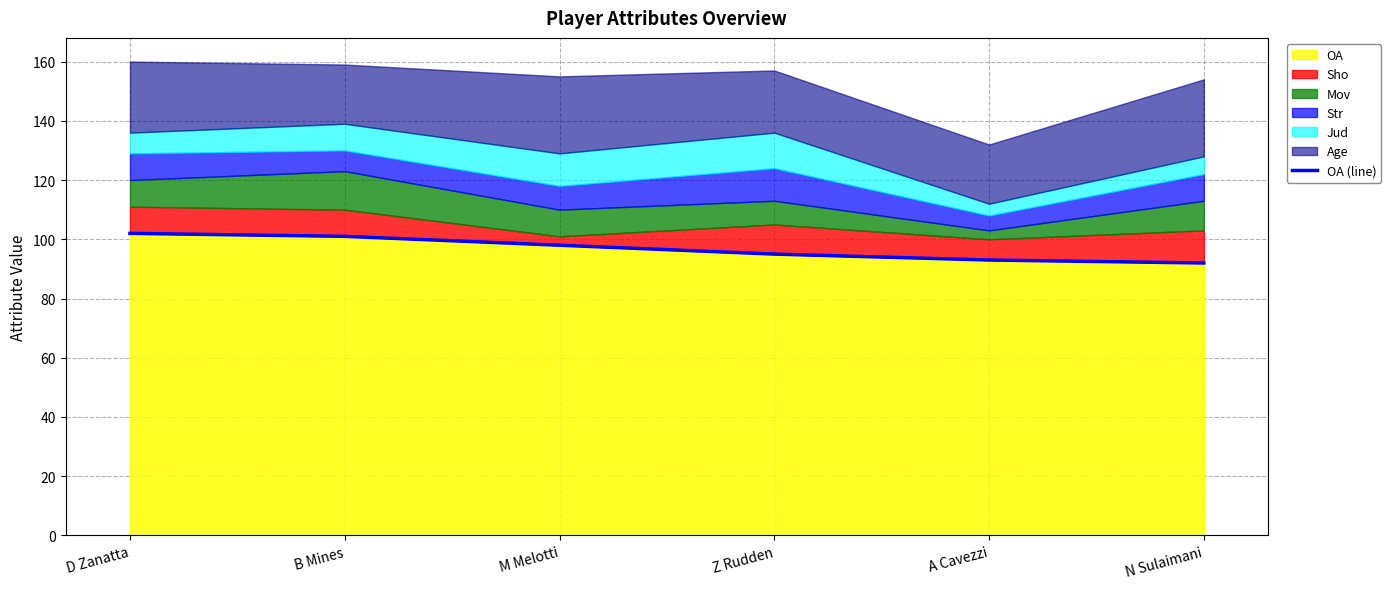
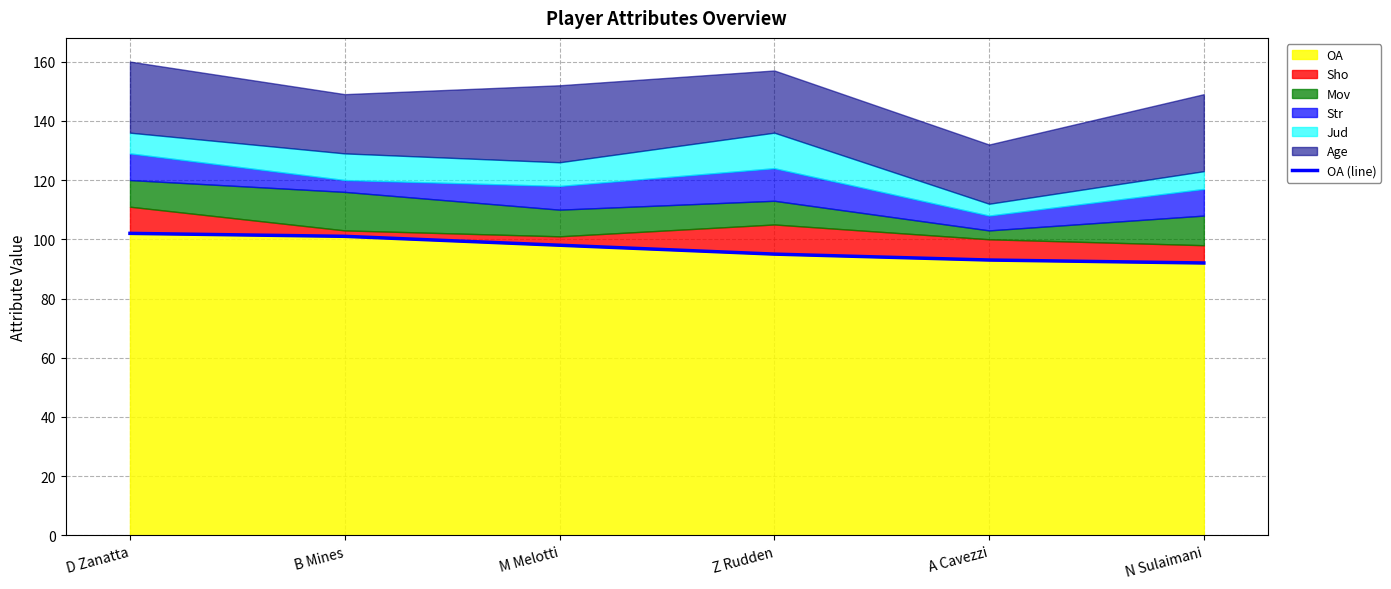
Sho, B Mines: 9 -> 2
Str, B Mines: 7 -> 4
Jud, M Melotti: 11 -> 8
Sho, N Sulaimani: 11 -> 6
